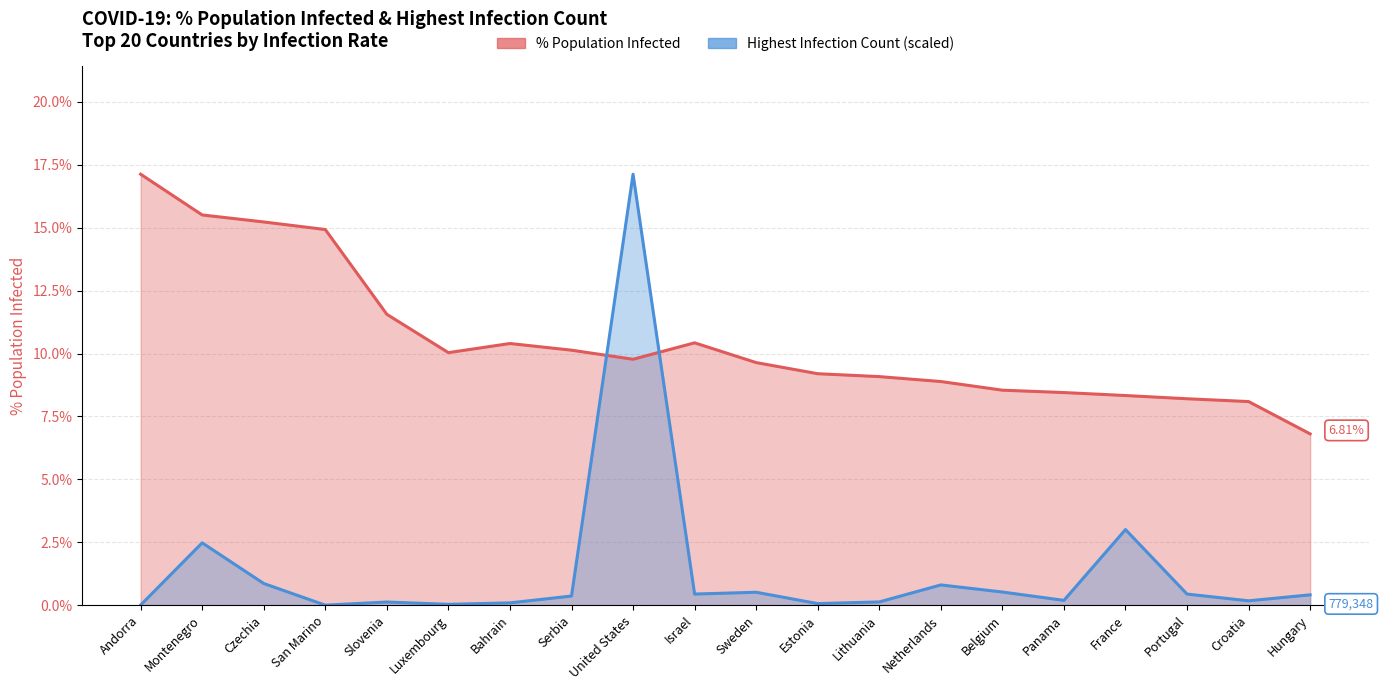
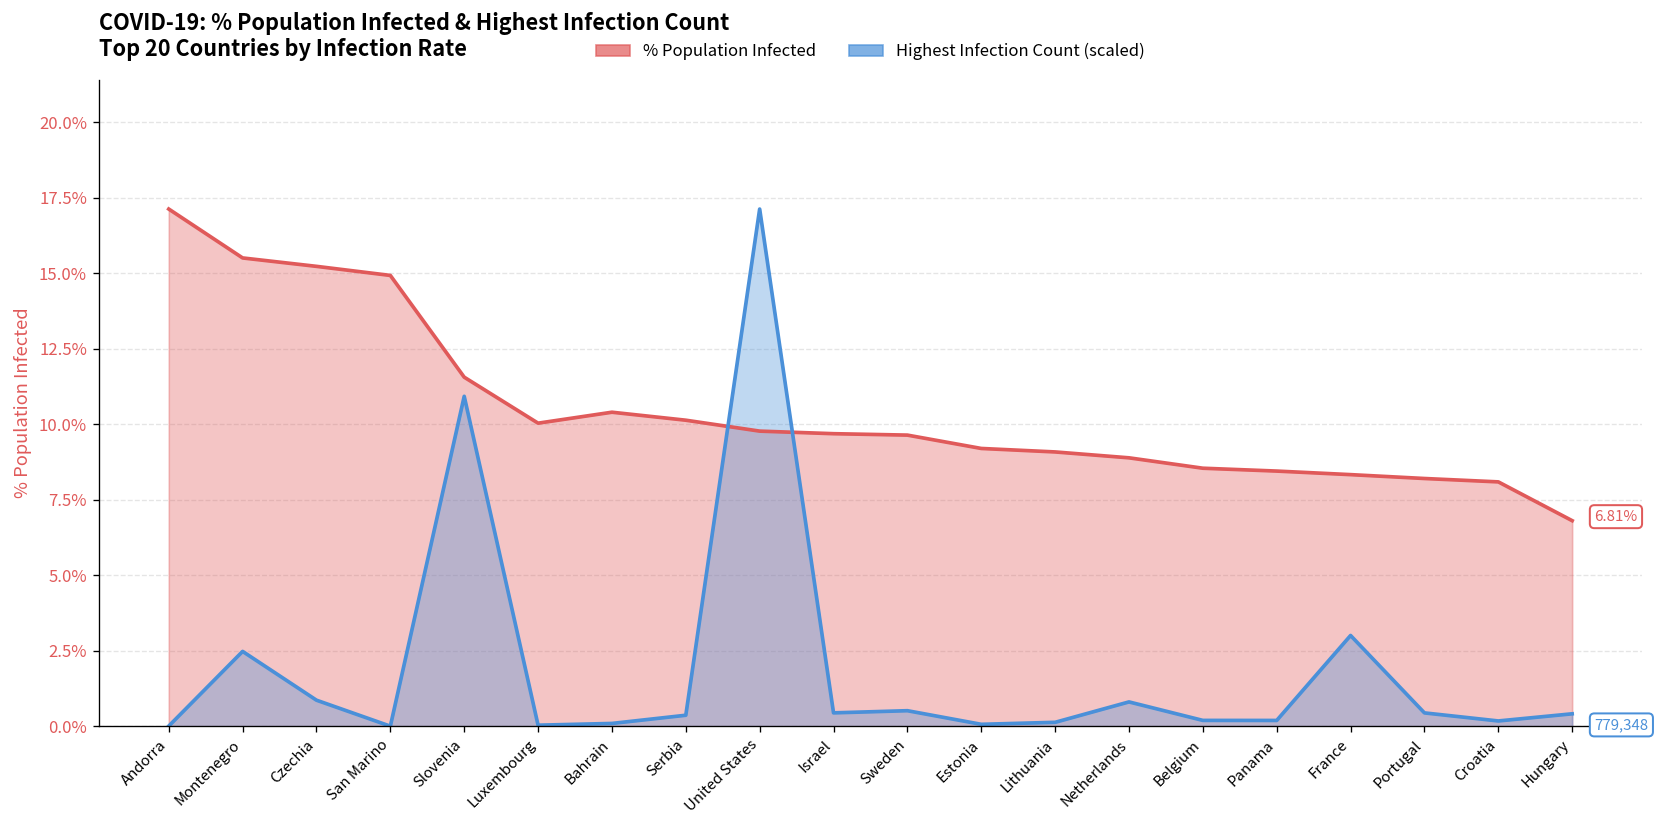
Highest Infection Count (scaled), Slovenia: 0.1% -> 10.9%
% Population Infected, Israel: 10.4% -> 9.7%
Highest Infection Count (scaled), Belgium: 0.5% -> 0.2%
